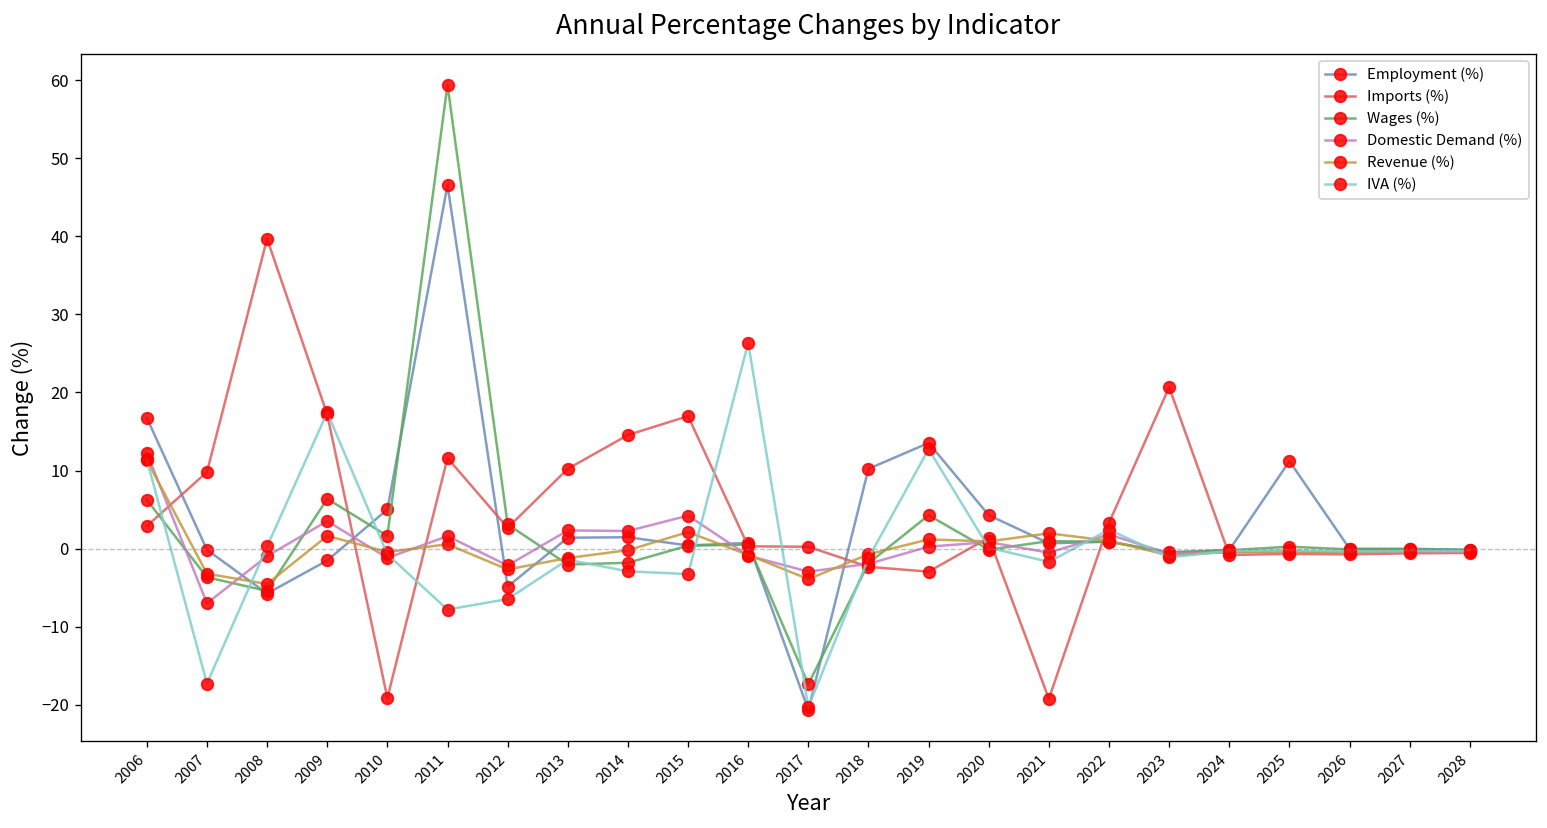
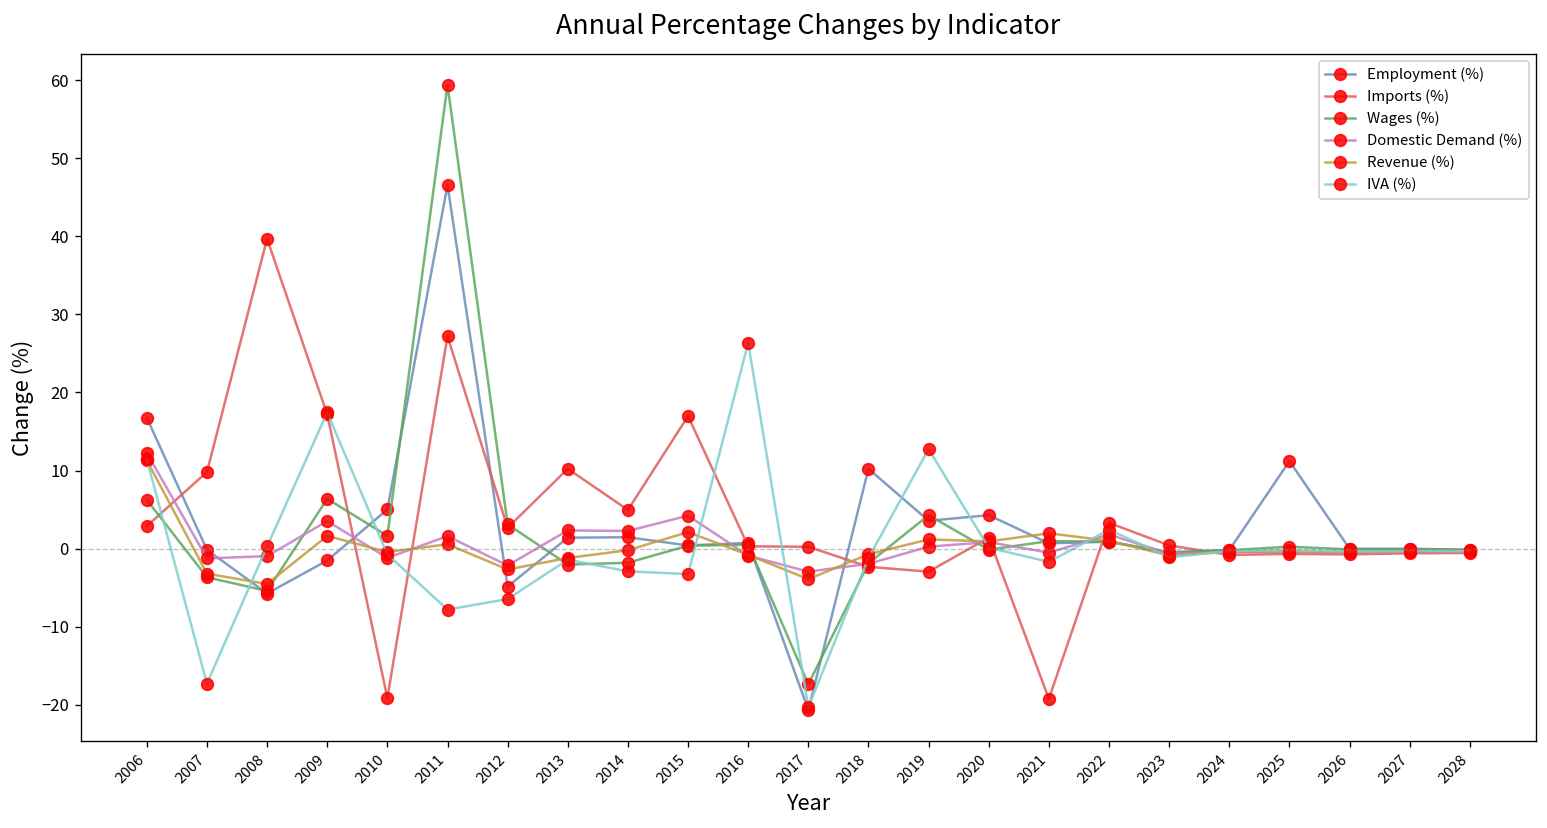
Domestic Demand (%), 2007: -7 -> -1
Imports (%), 2011: 12 -> 27
Imports (%), 2014: 15 -> 5
Employment (%), 2019: 14 -> 4
Imports (%), 2023: 21 -> 0
